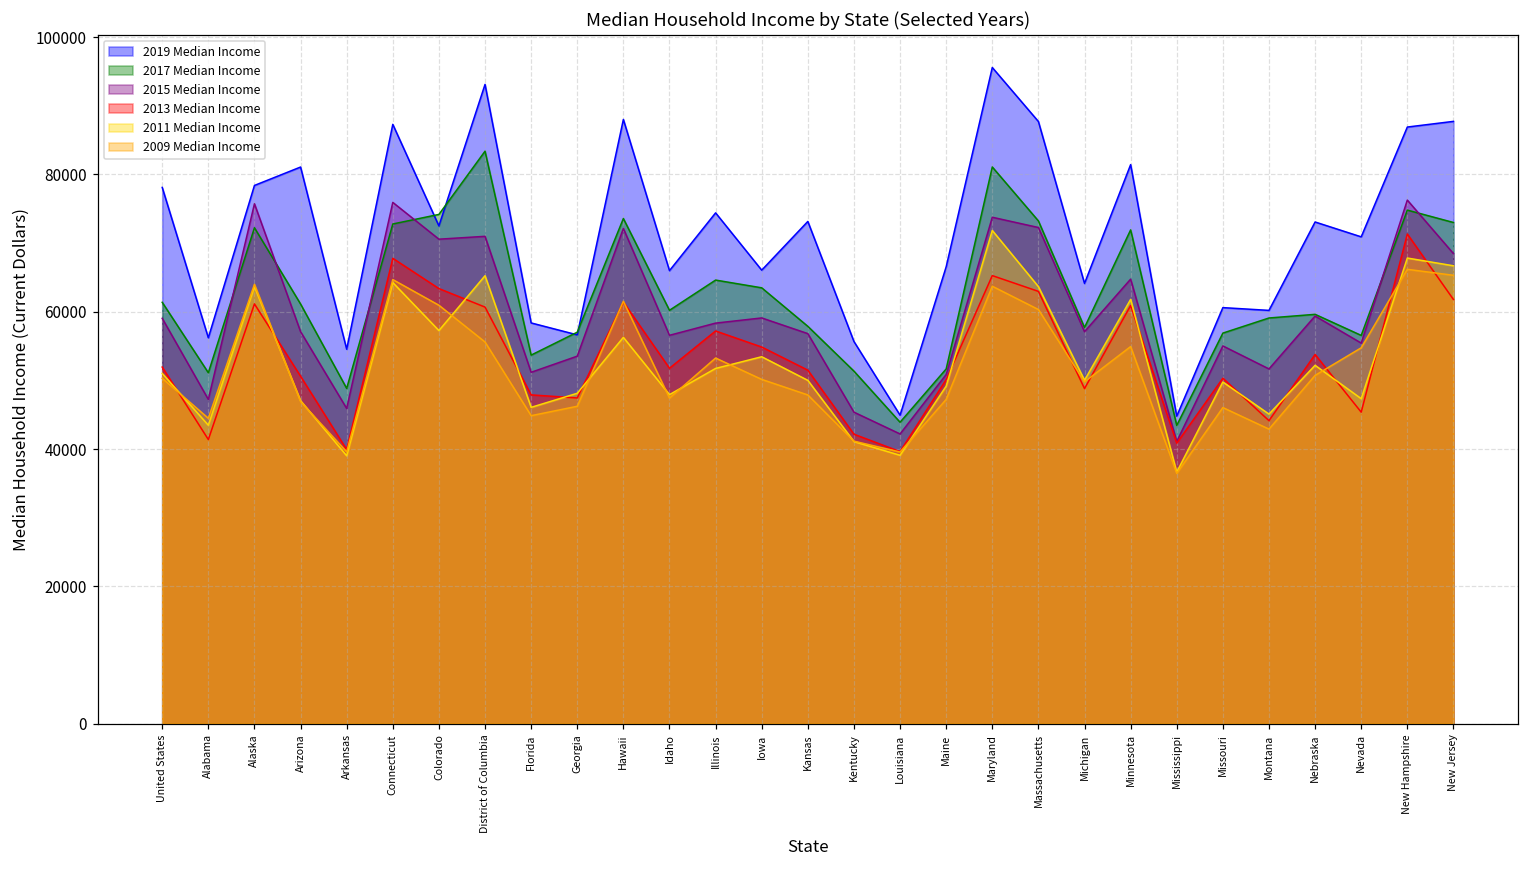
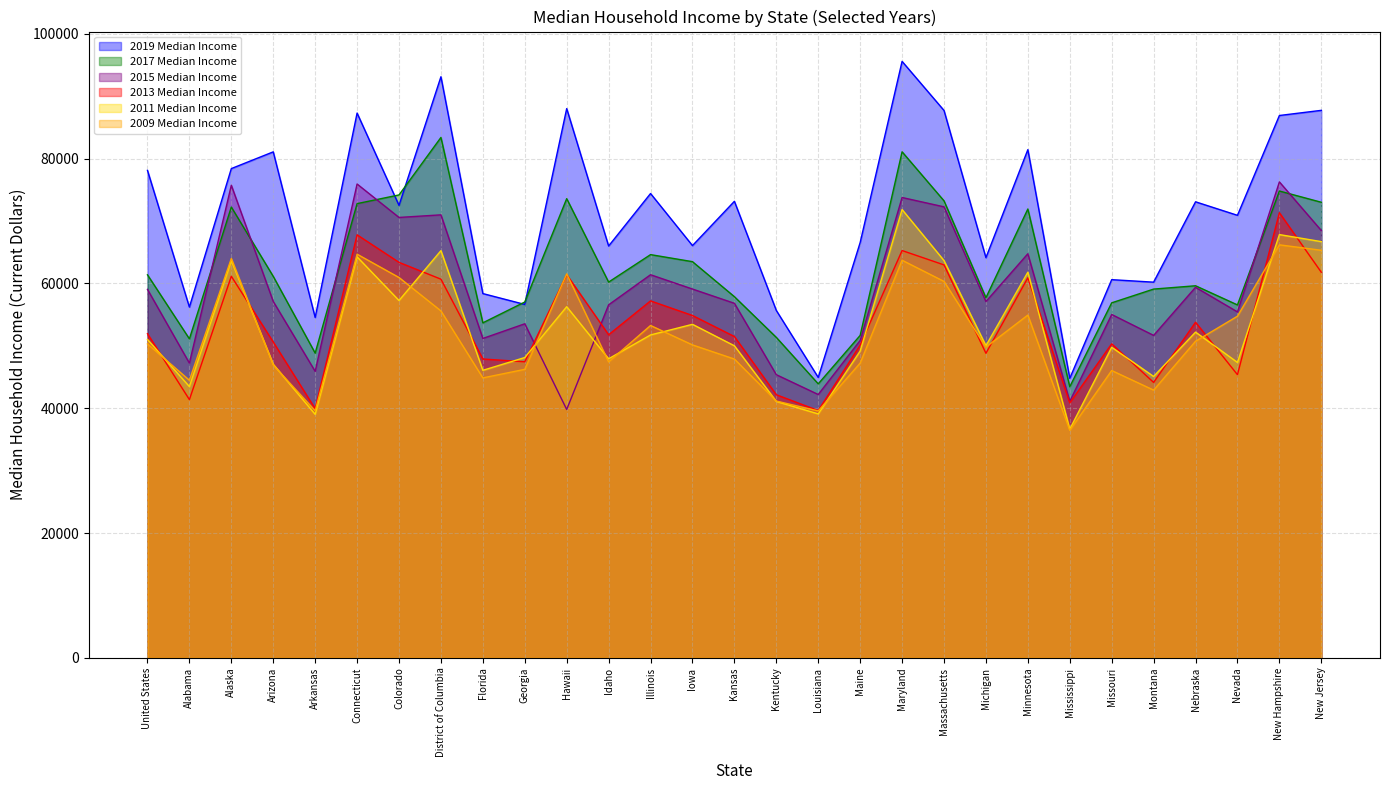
2015 Median Income, Hawaii: 72000 -> 40000
2015 Median Income, Illinois: 58000 -> 61000
